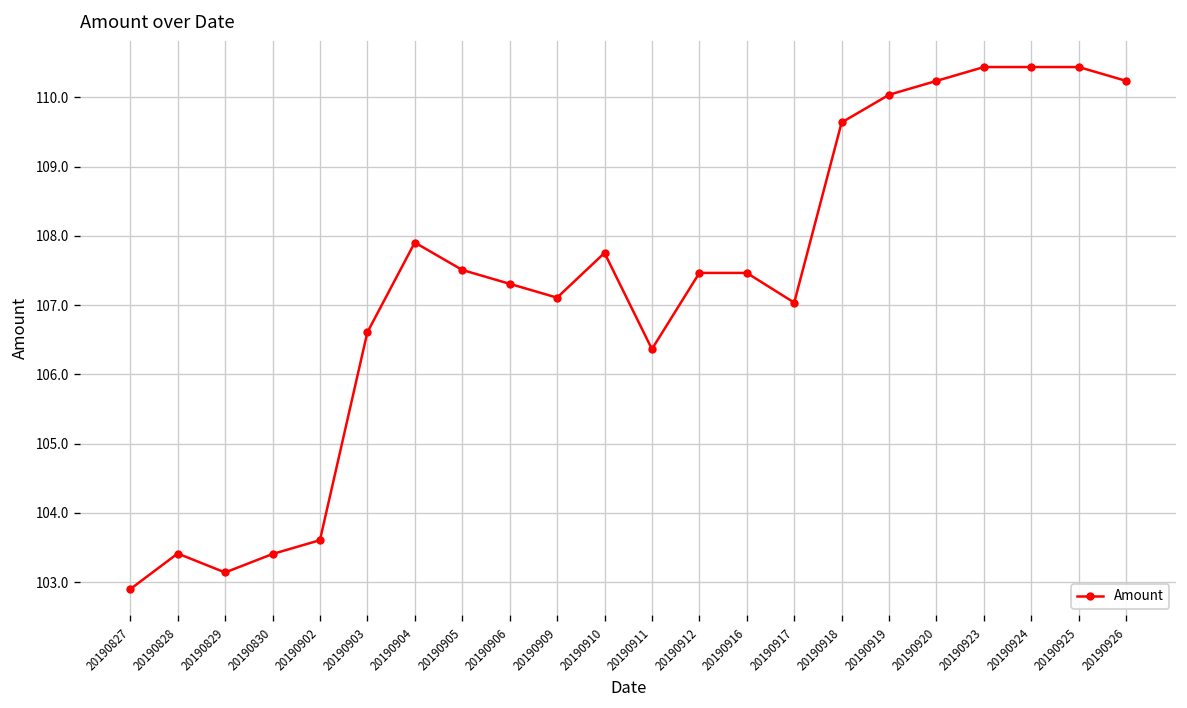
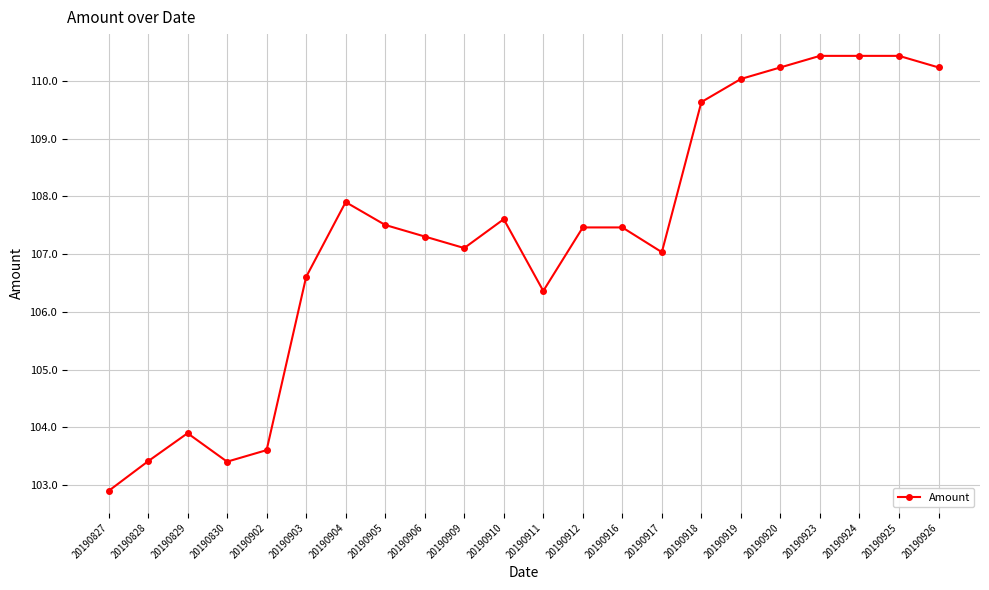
20190829: 103.1 -> 103.9
20190910: 107.8 -> 107.6
